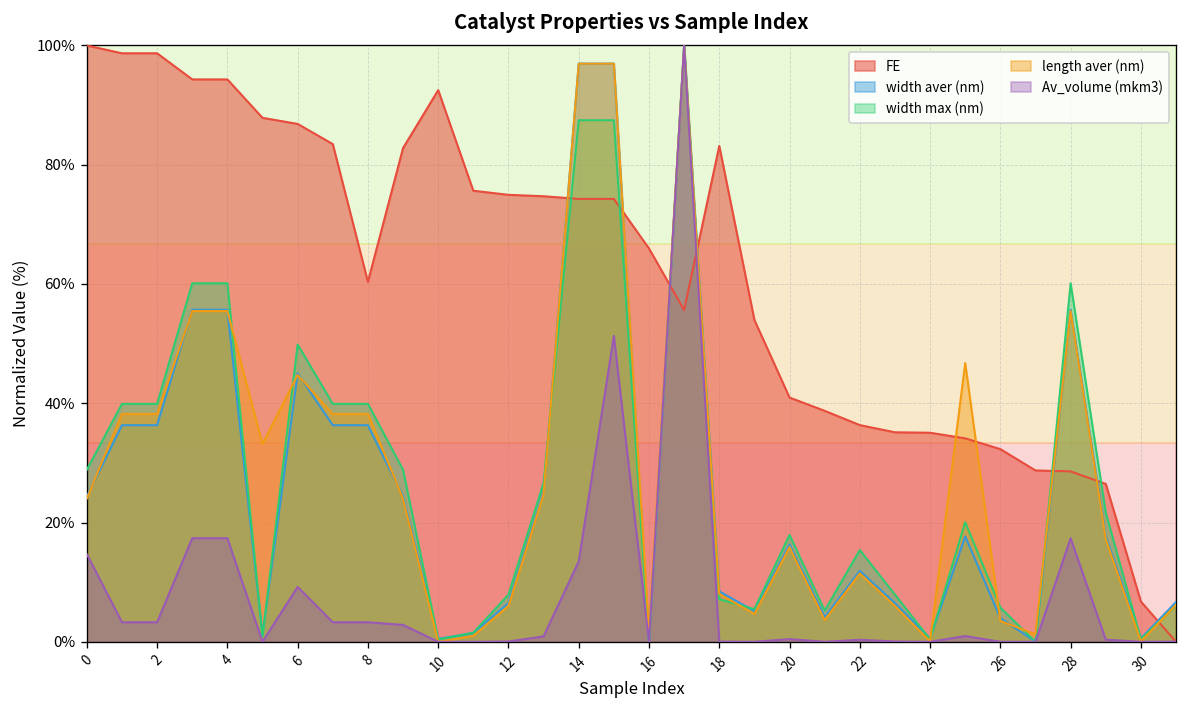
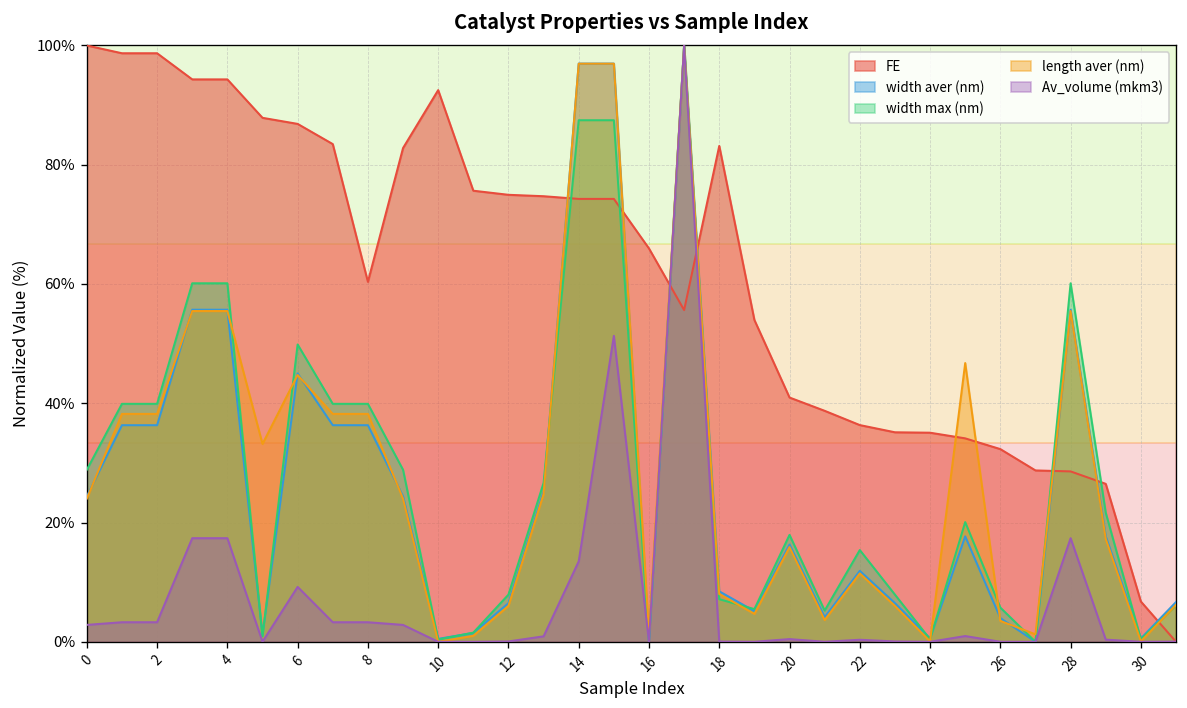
Av_volume (mkm3), 0: 15% -> 3%
